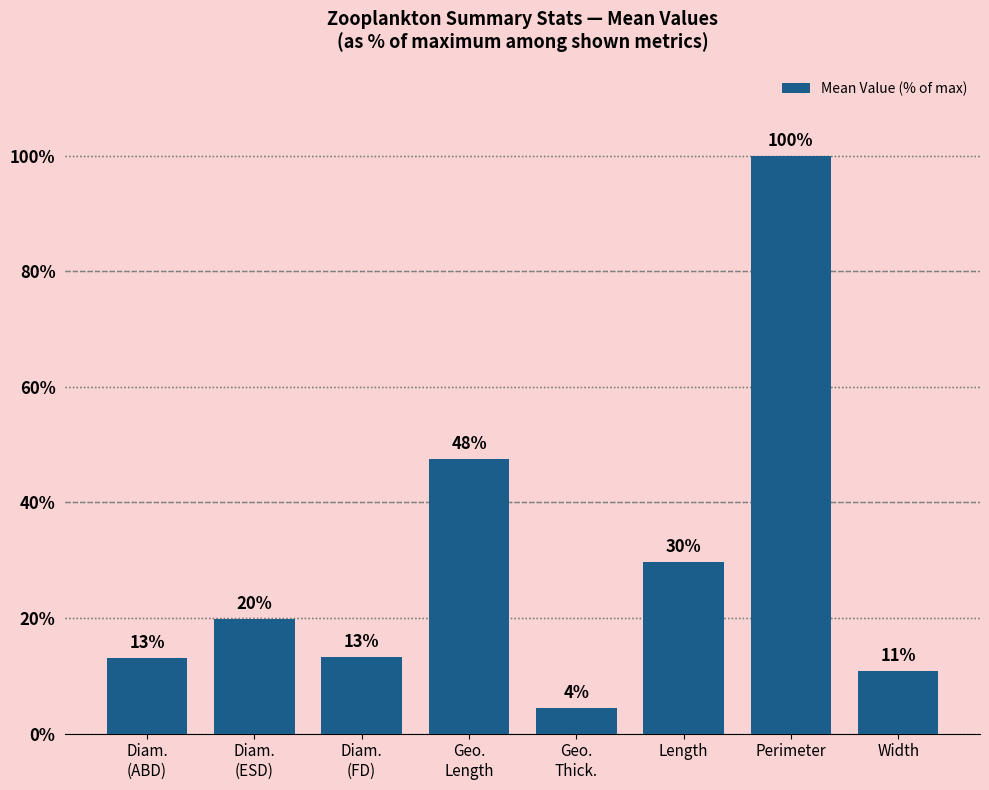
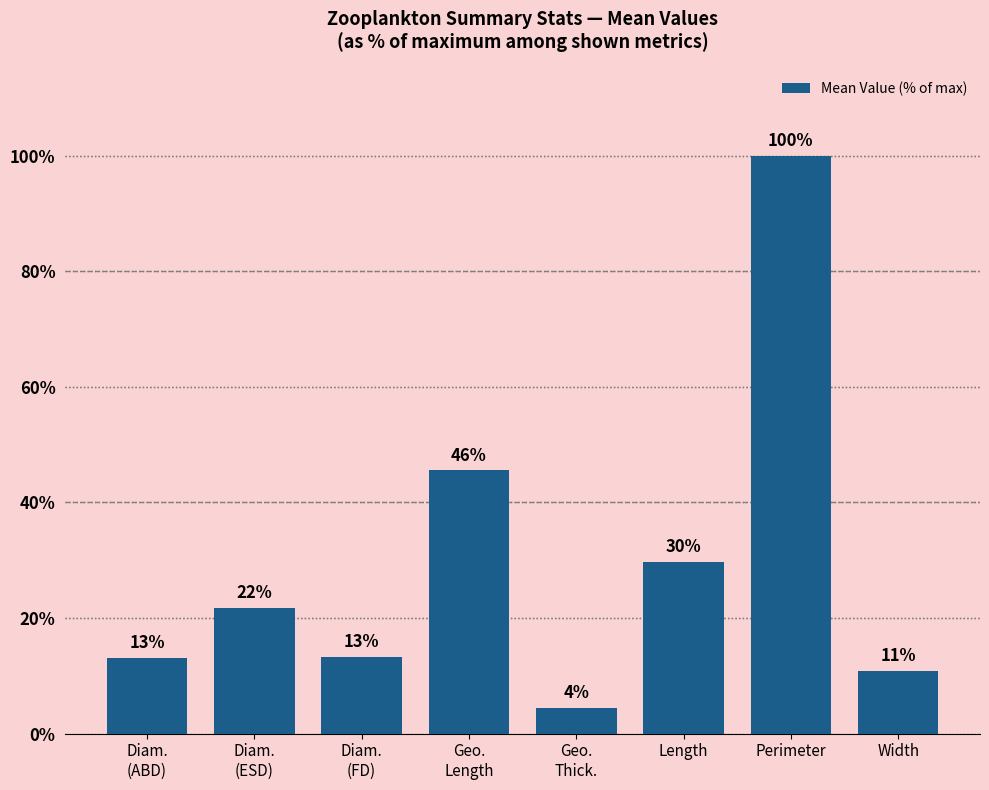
Diam. (ESD): 20% -> 22%
Geo. Length: 48% -> 46%
